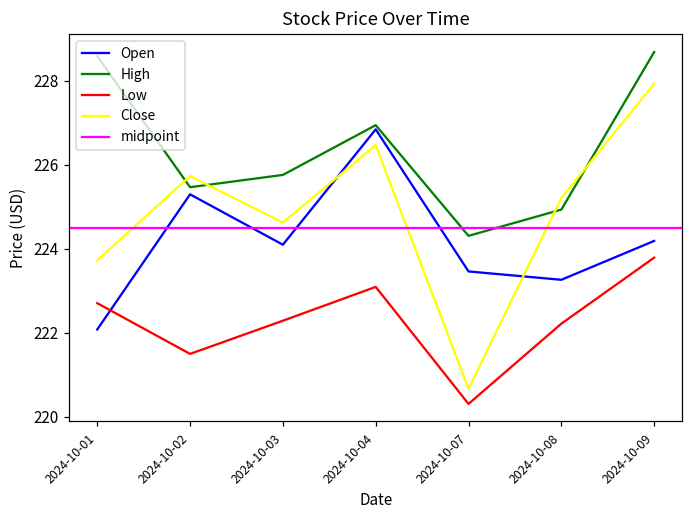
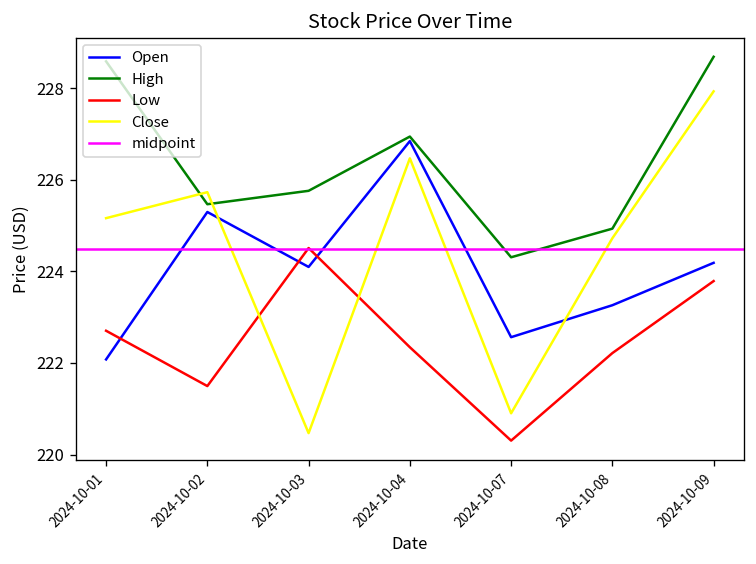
Close, 2024-10-01: 223.7 -> 225.2
Low, 2024-10-03: 222.3 -> 224.5
Close, 2024-10-03: 224.6 -> 220.5
Low, 2024-10-04: 223.1 -> 222.3
Open, 2024-10-07: 223.5 -> 222.6
Close, 2024-10-07: 220.7 -> 220.9
Close, 2024-10-08: 225.2 -> 224.7
